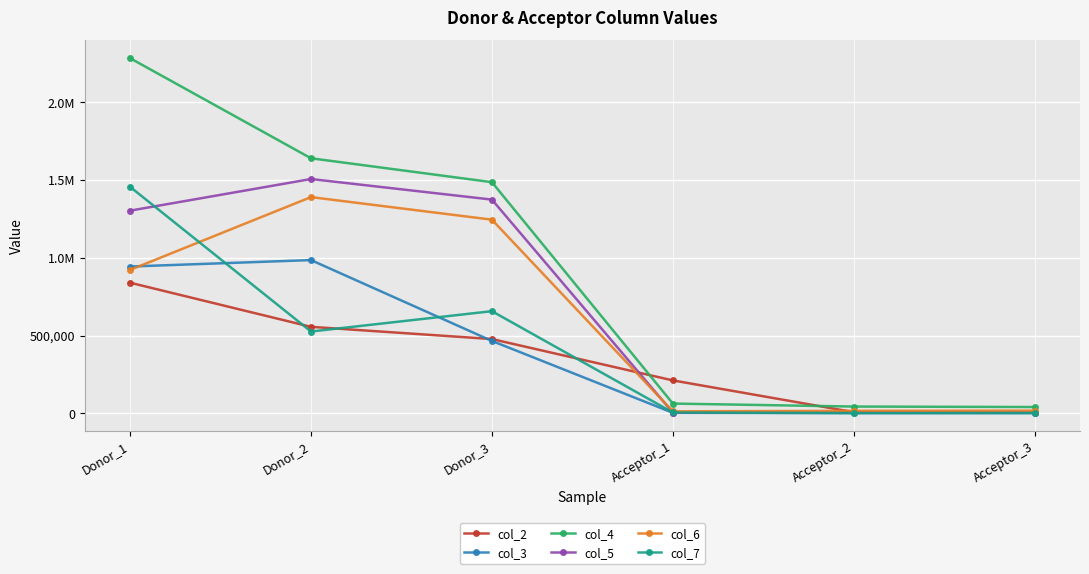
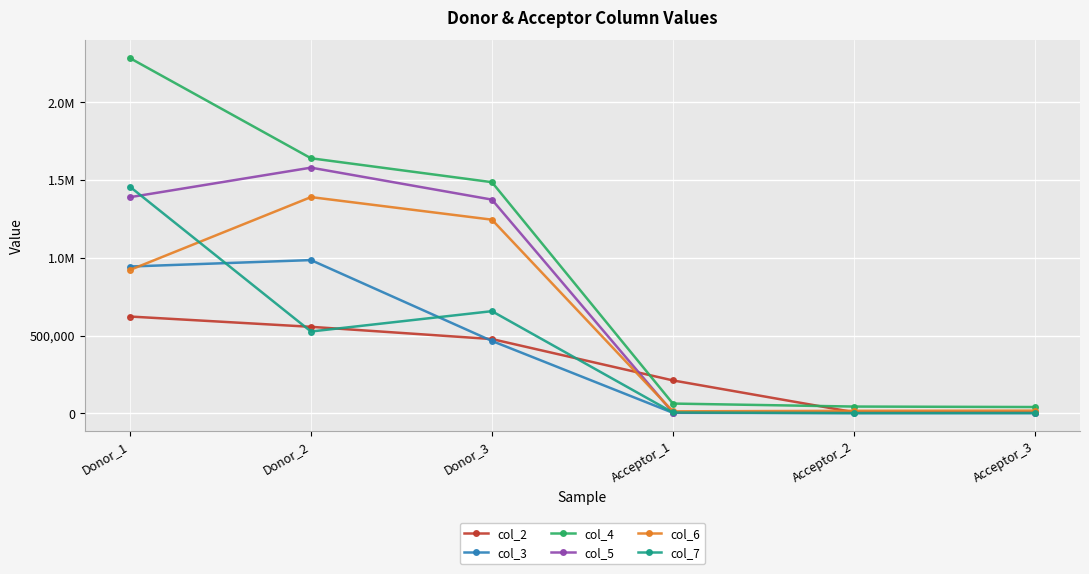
col_2, Donor_1: 840,000 -> 620,000
col_5, Donor_1: 1,300,000 -> 1,390,000
col_5, Donor_2: 1,510,000 -> 1,580,000
